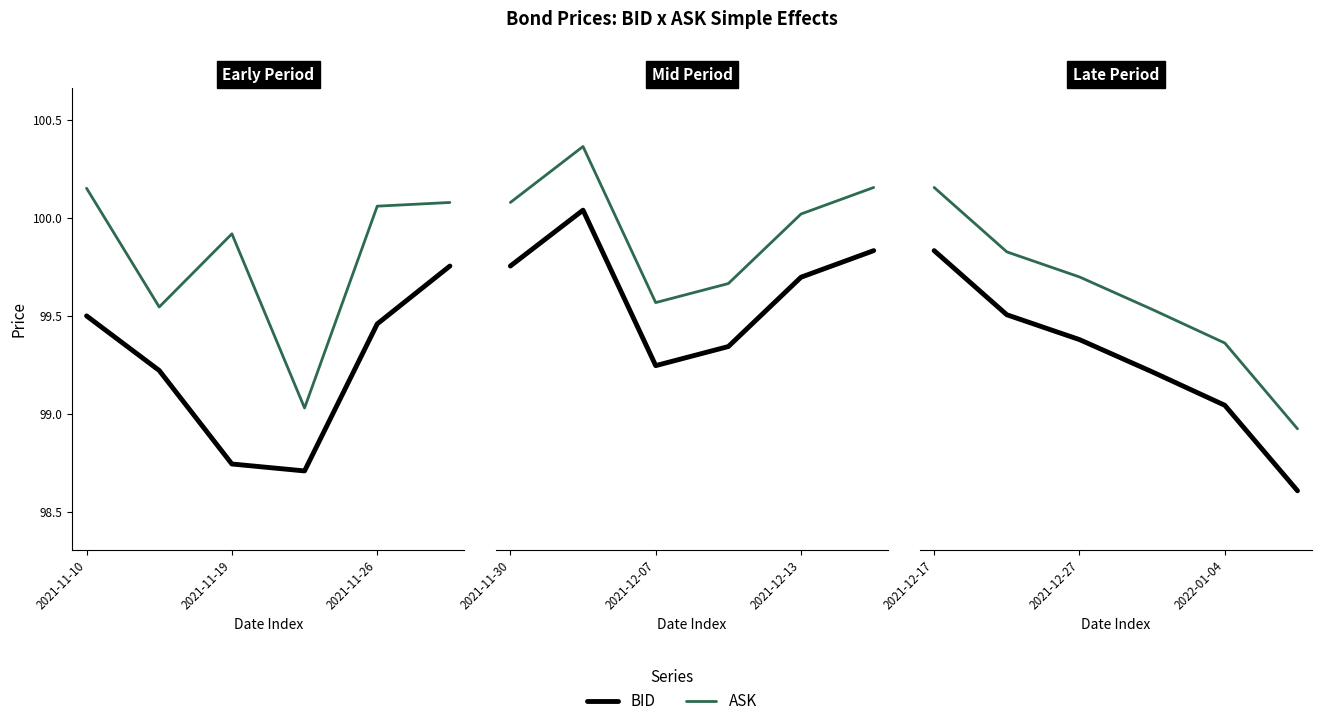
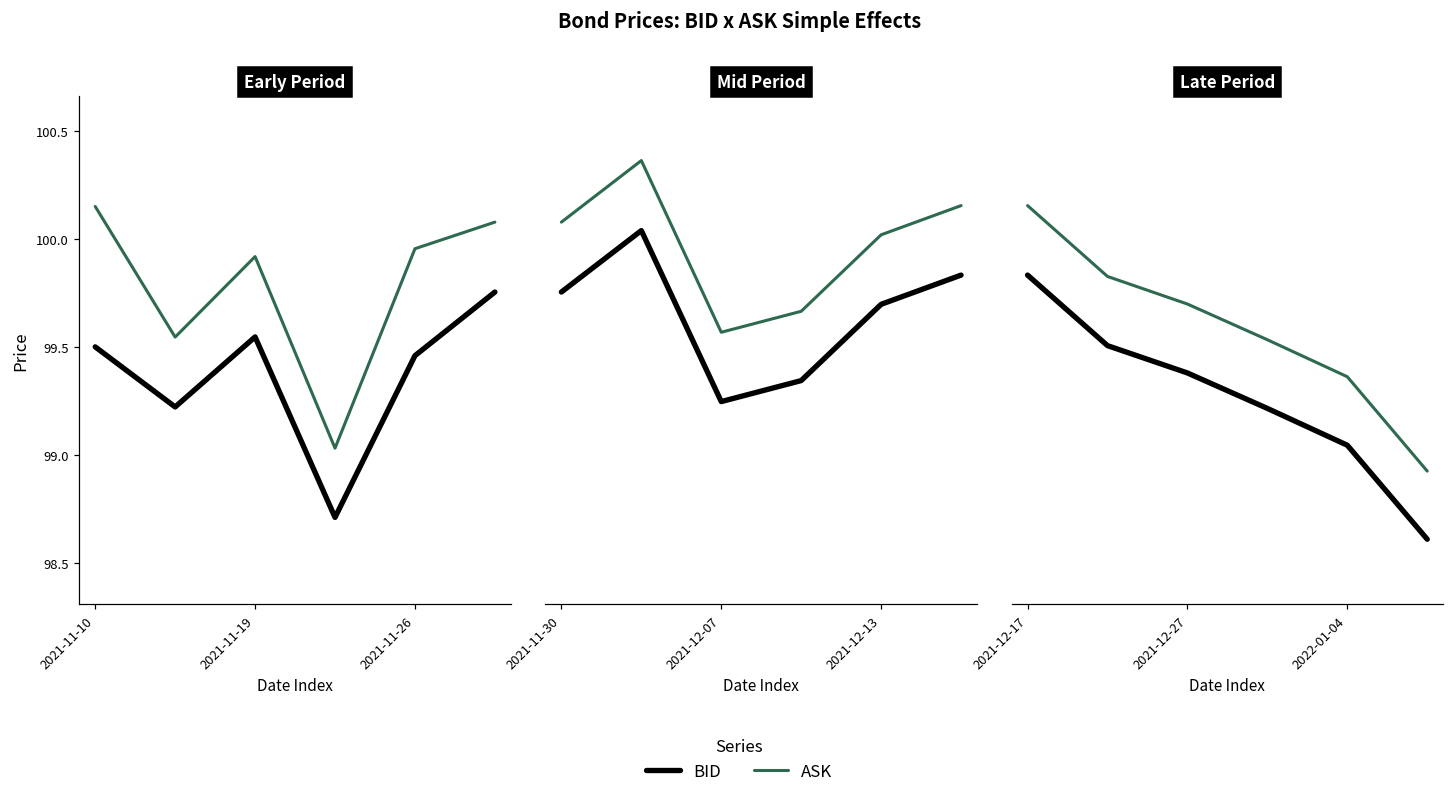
Early Period, BID, 2021-11-19: 98.74 -> 99.55
Early Period, ASK, 2021-11-26: 100.06 -> 99.95
